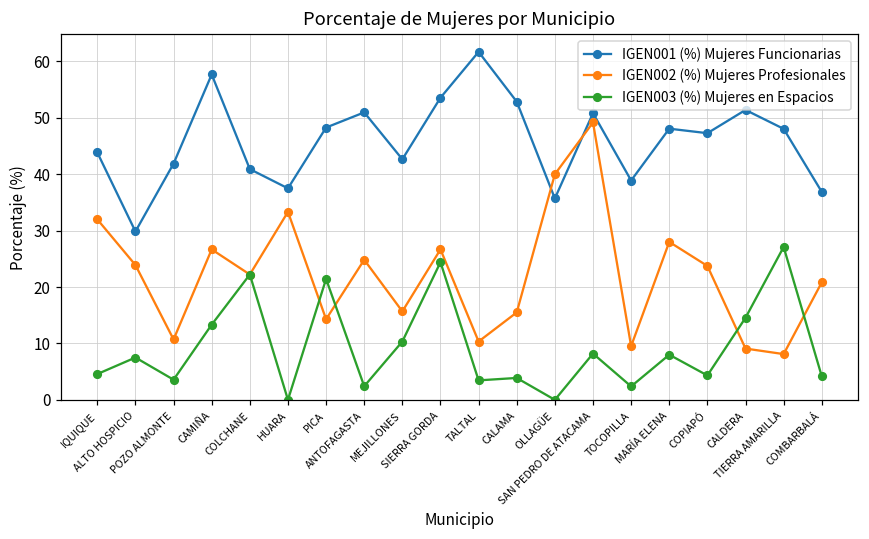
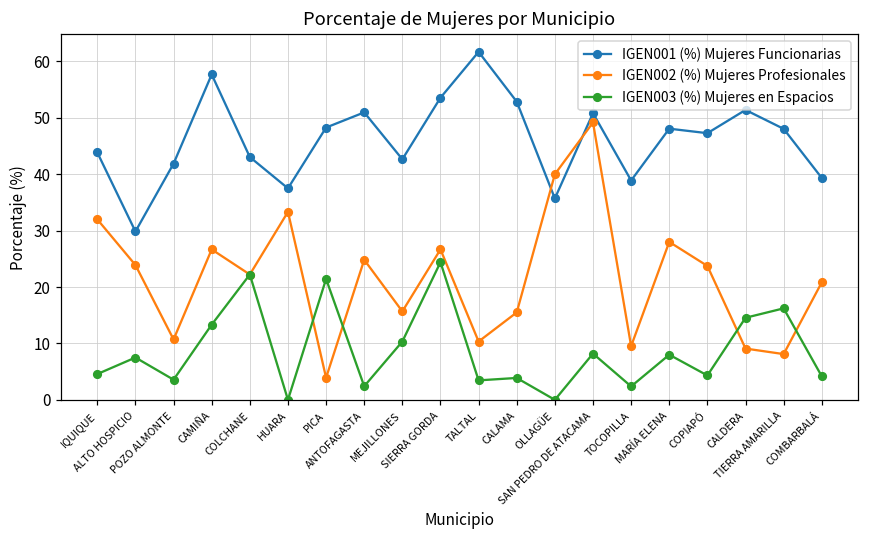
IGEN001 (%) Mujeres Funcionarias, COLCHANE: 41 -> 43
IGEN002 (%) Mujeres Profesionales, PICA: 14 -> 4
IGEN003 (%) Mujeres en Espacios, TIERRA AMARILLA: 27 -> 16
IGEN001 (%) Mujeres Funcionarias, COMBARBALÁ: 37 -> 39
